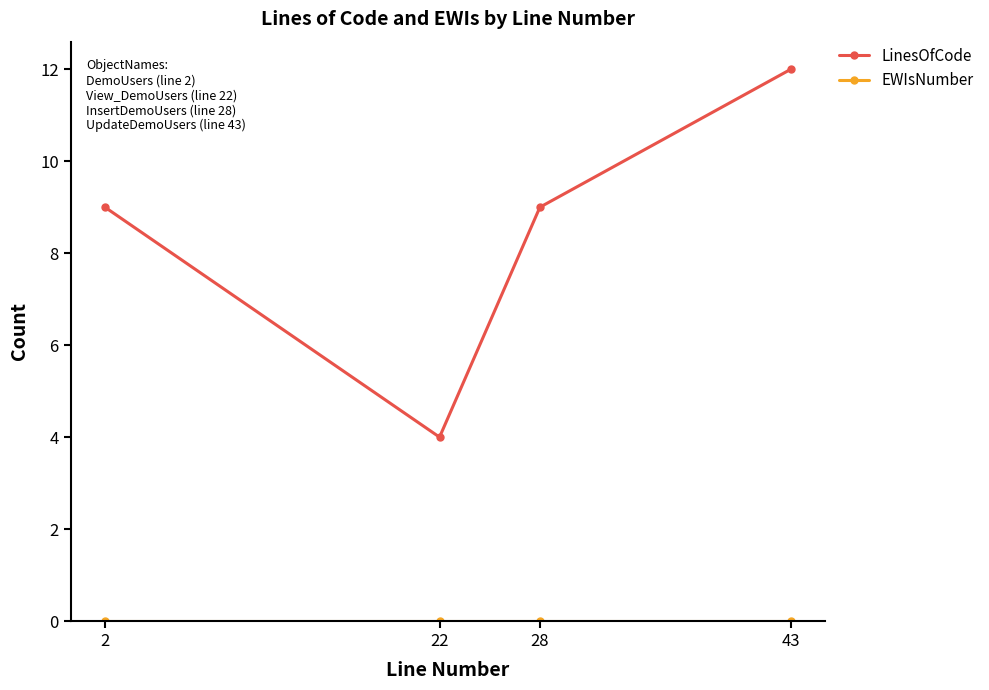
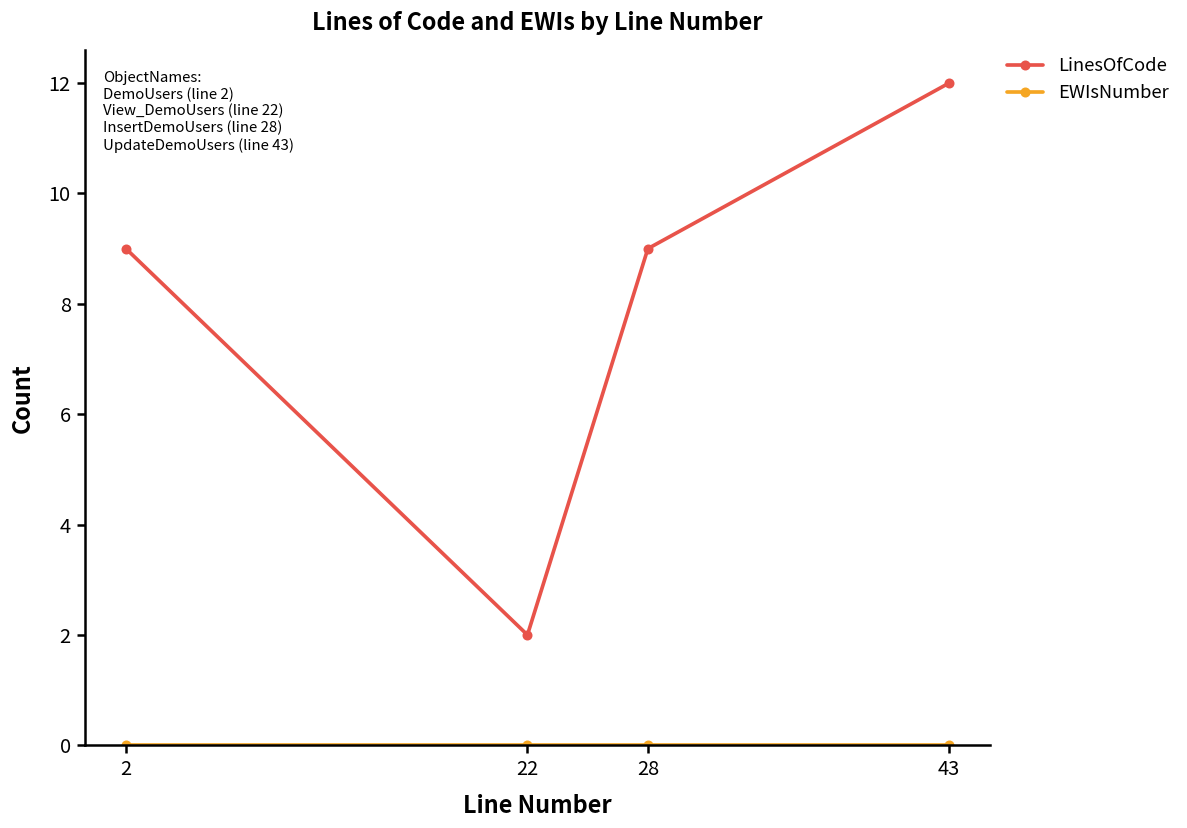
LinesOfCode, 22: 4 -> 2
